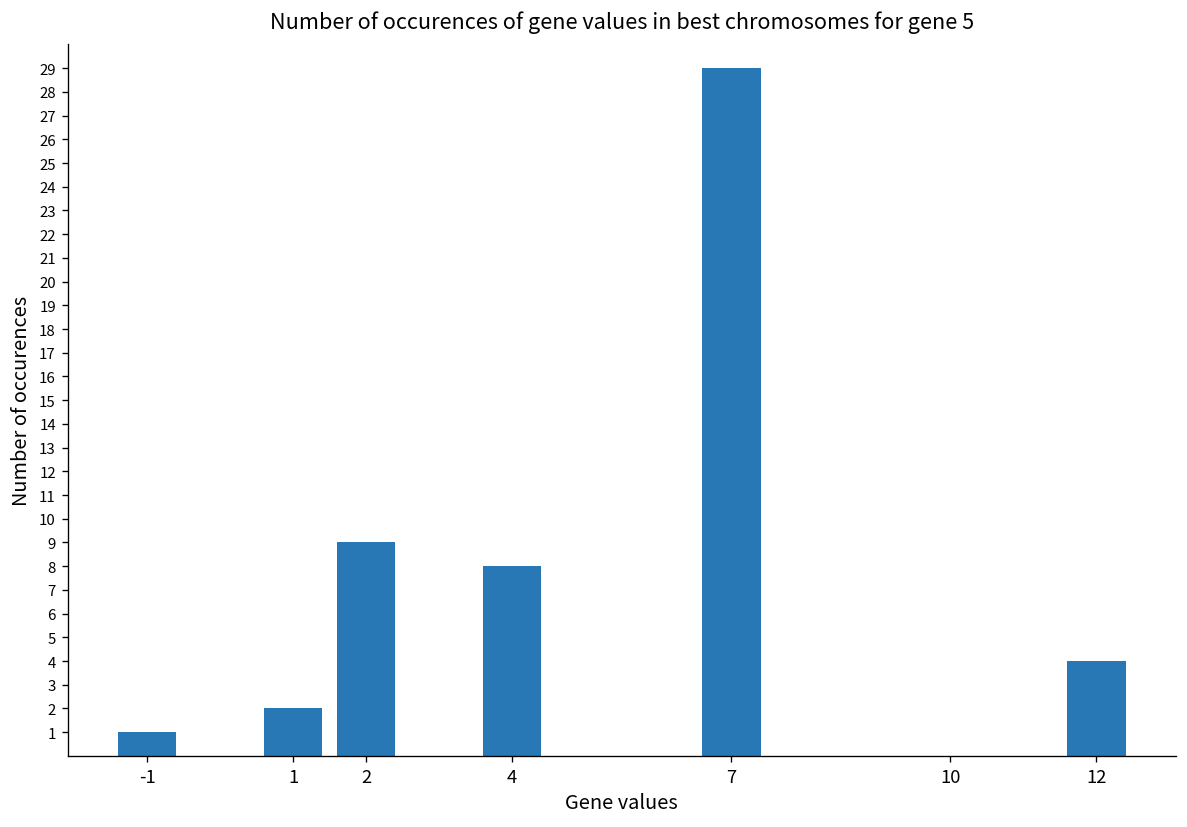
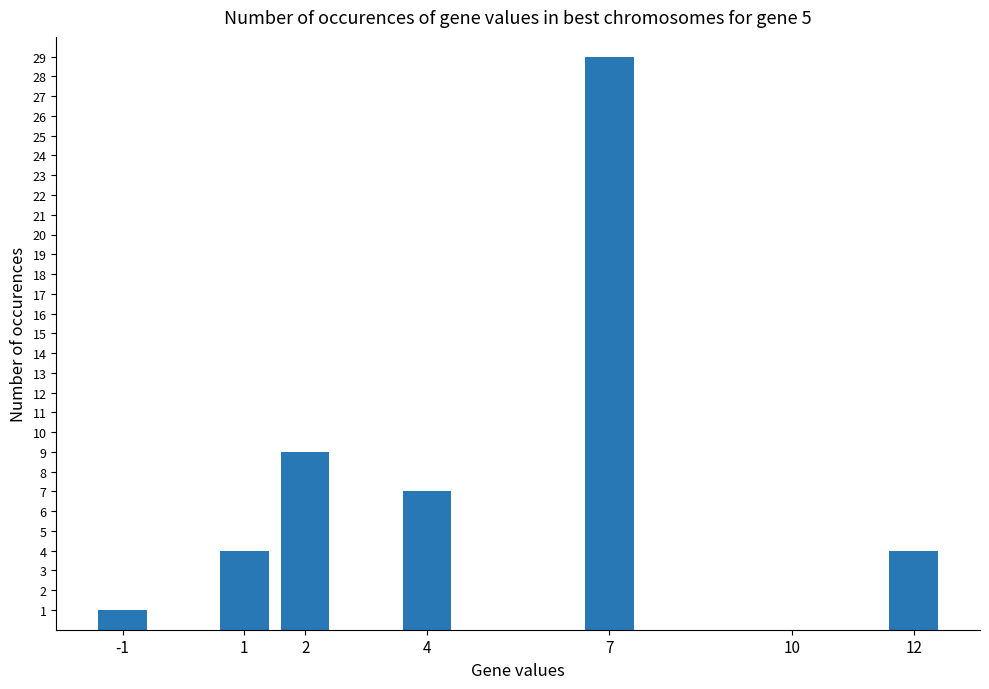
1: 2 -> 4
4: 8 -> 7
